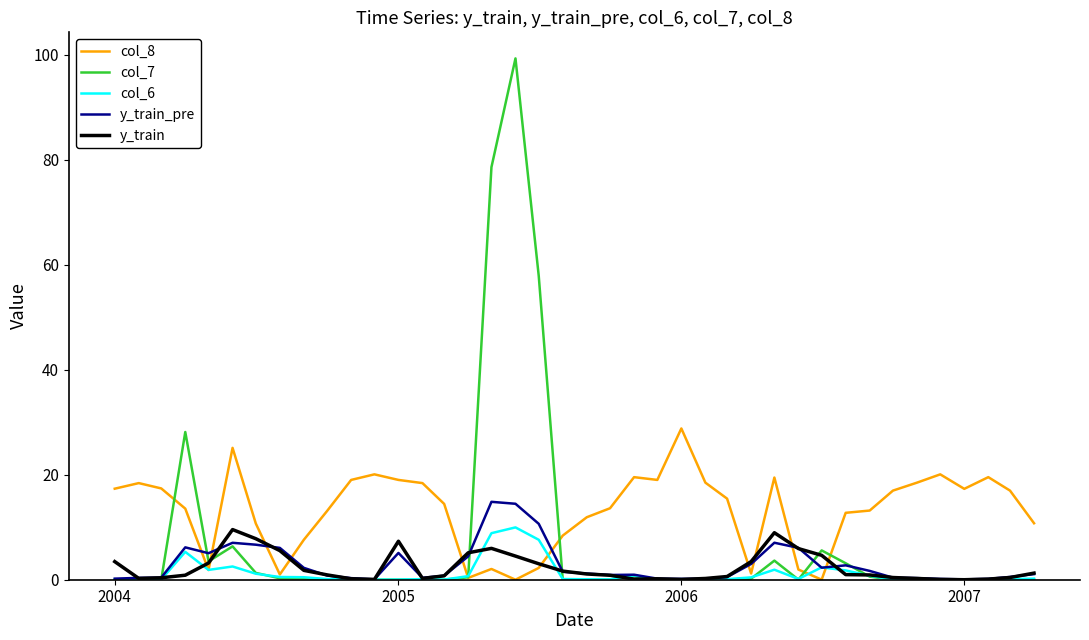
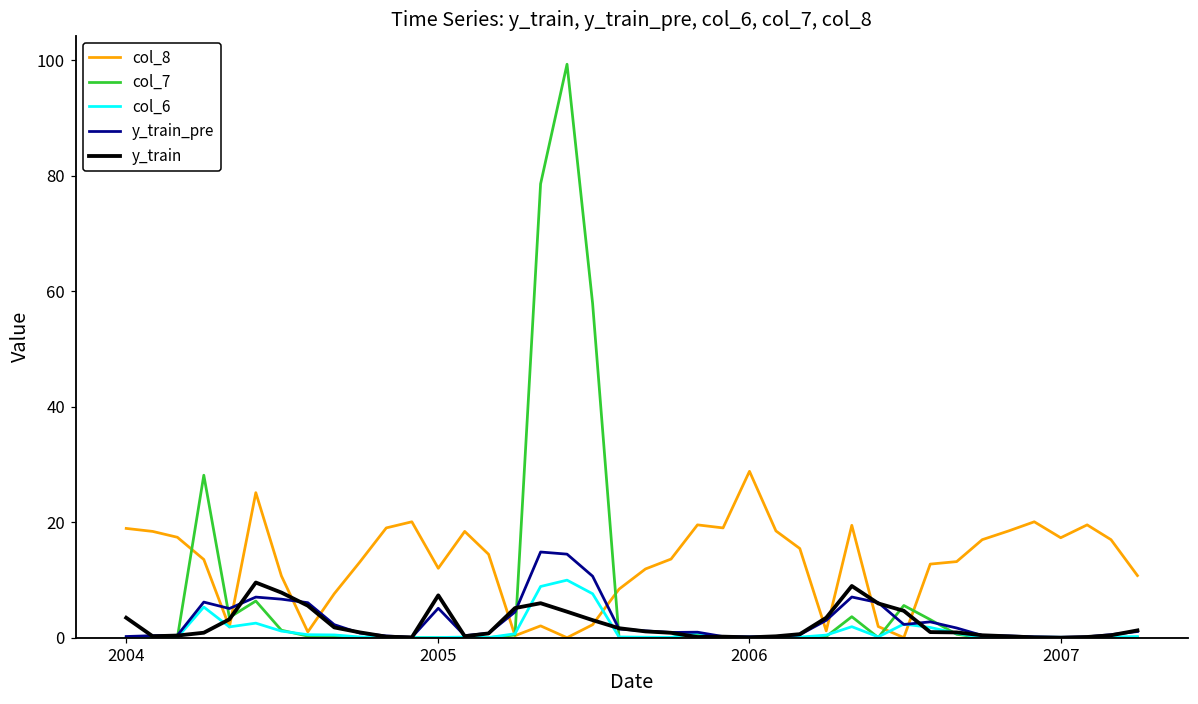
col_8, 2004: 17 -> 19
col_8, 2005: 19 -> 12
